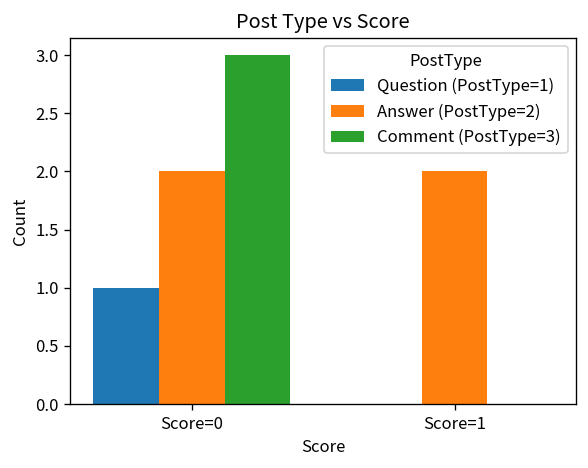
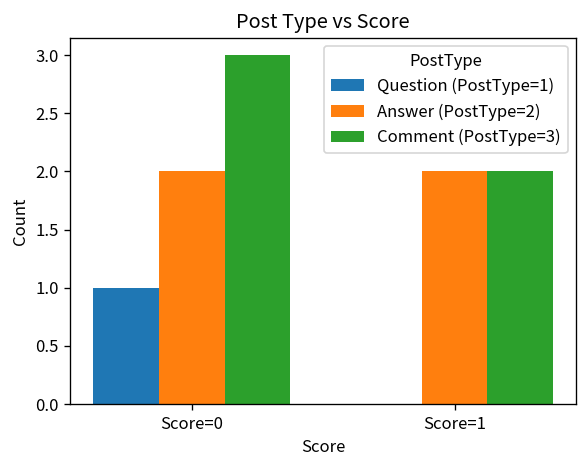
Comment (PostType=3), Score=1: 0 -> 2
